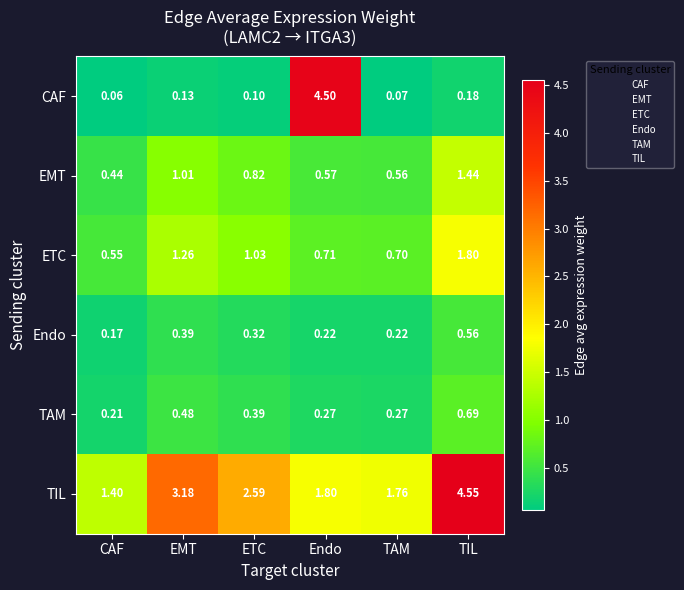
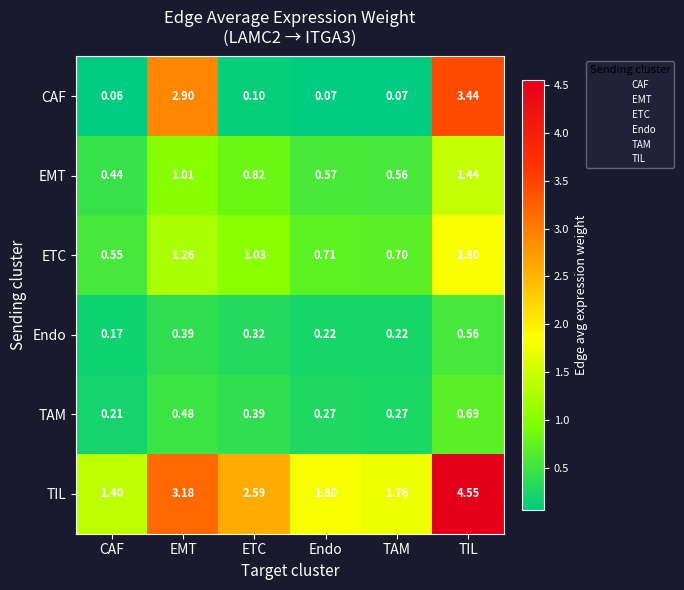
CAF, EMT: 0.13 -> 2.90
CAF, Endo: 4.50 -> 0.07
CAF, TIL: 0.18 -> 3.44
